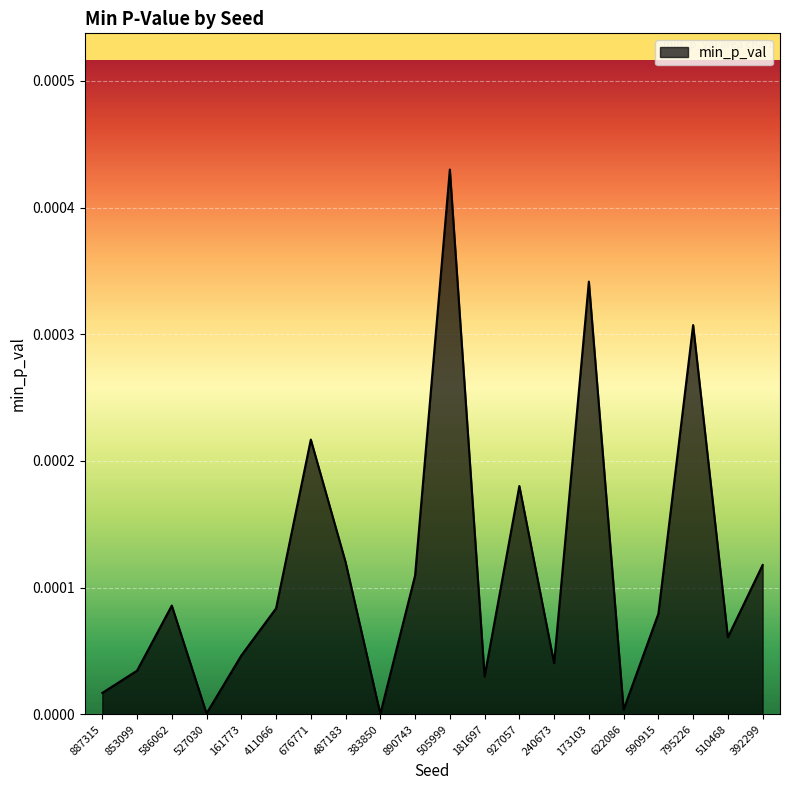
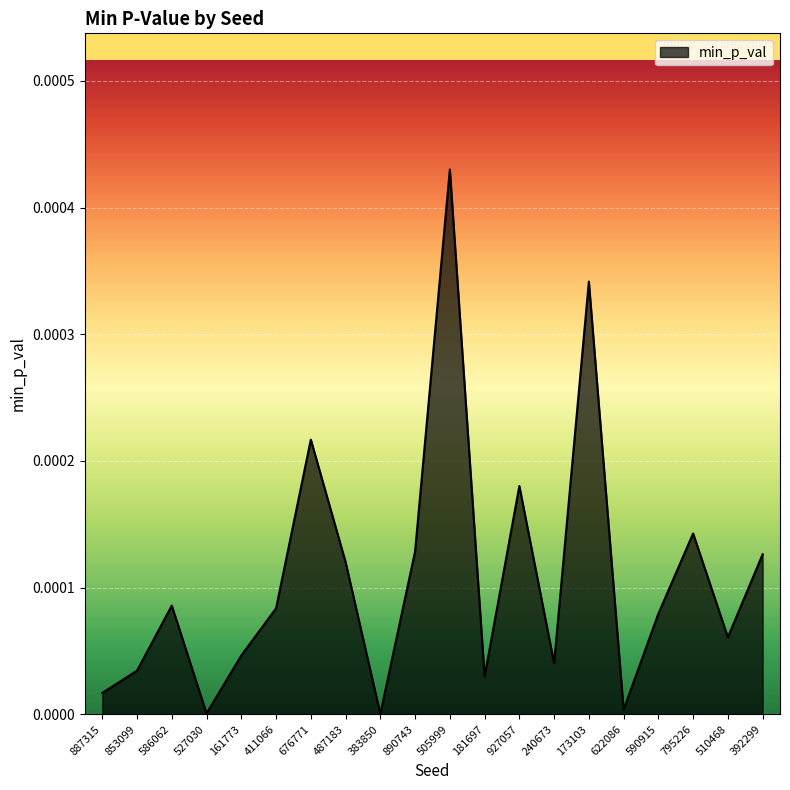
890743: 0.000110 -> 0.000128
795226: 0.000307 -> 0.000143
392299: 0.000118 -> 0.000126
